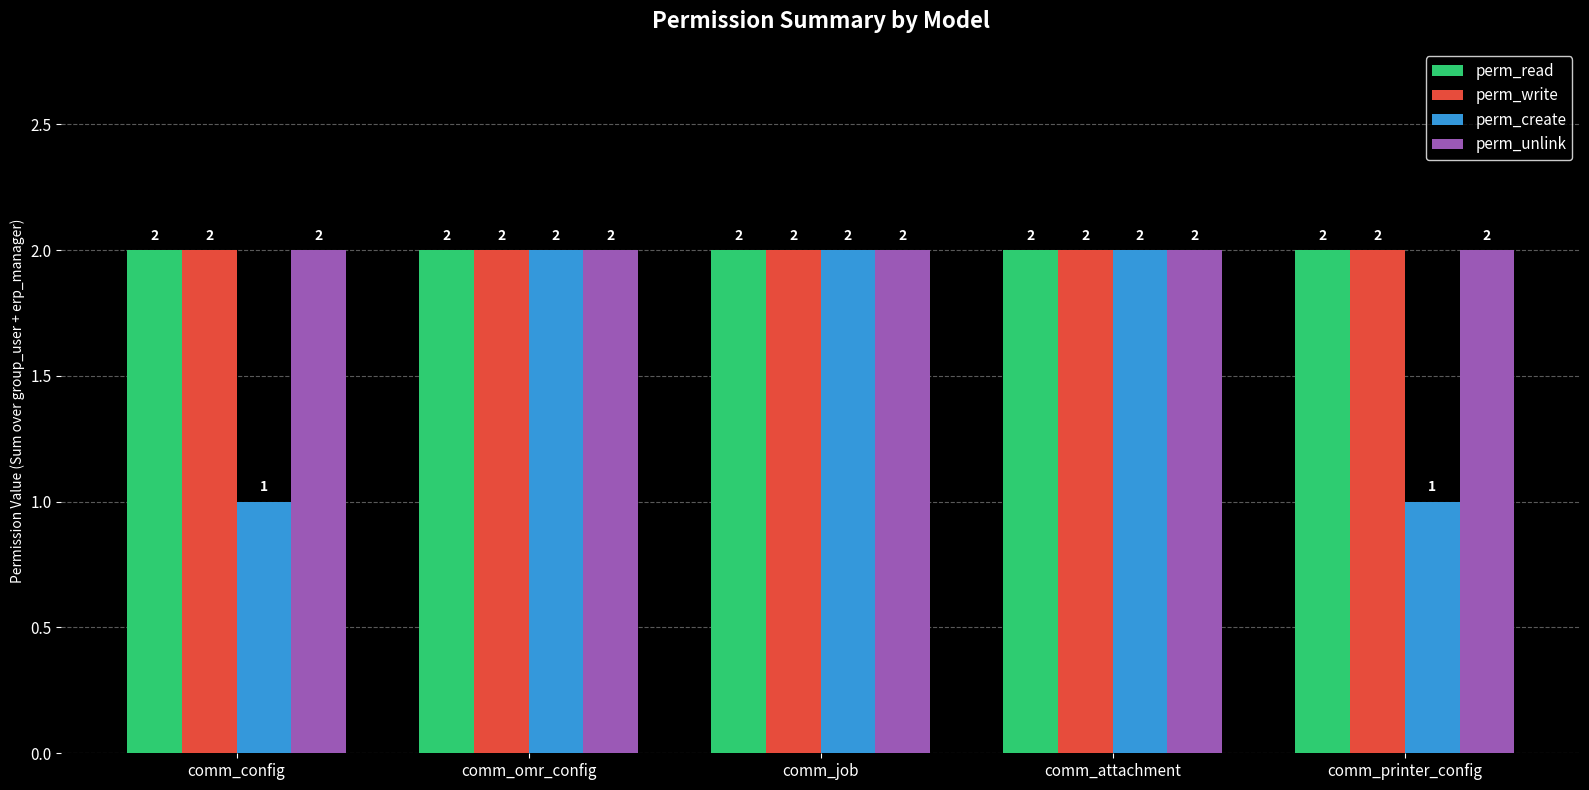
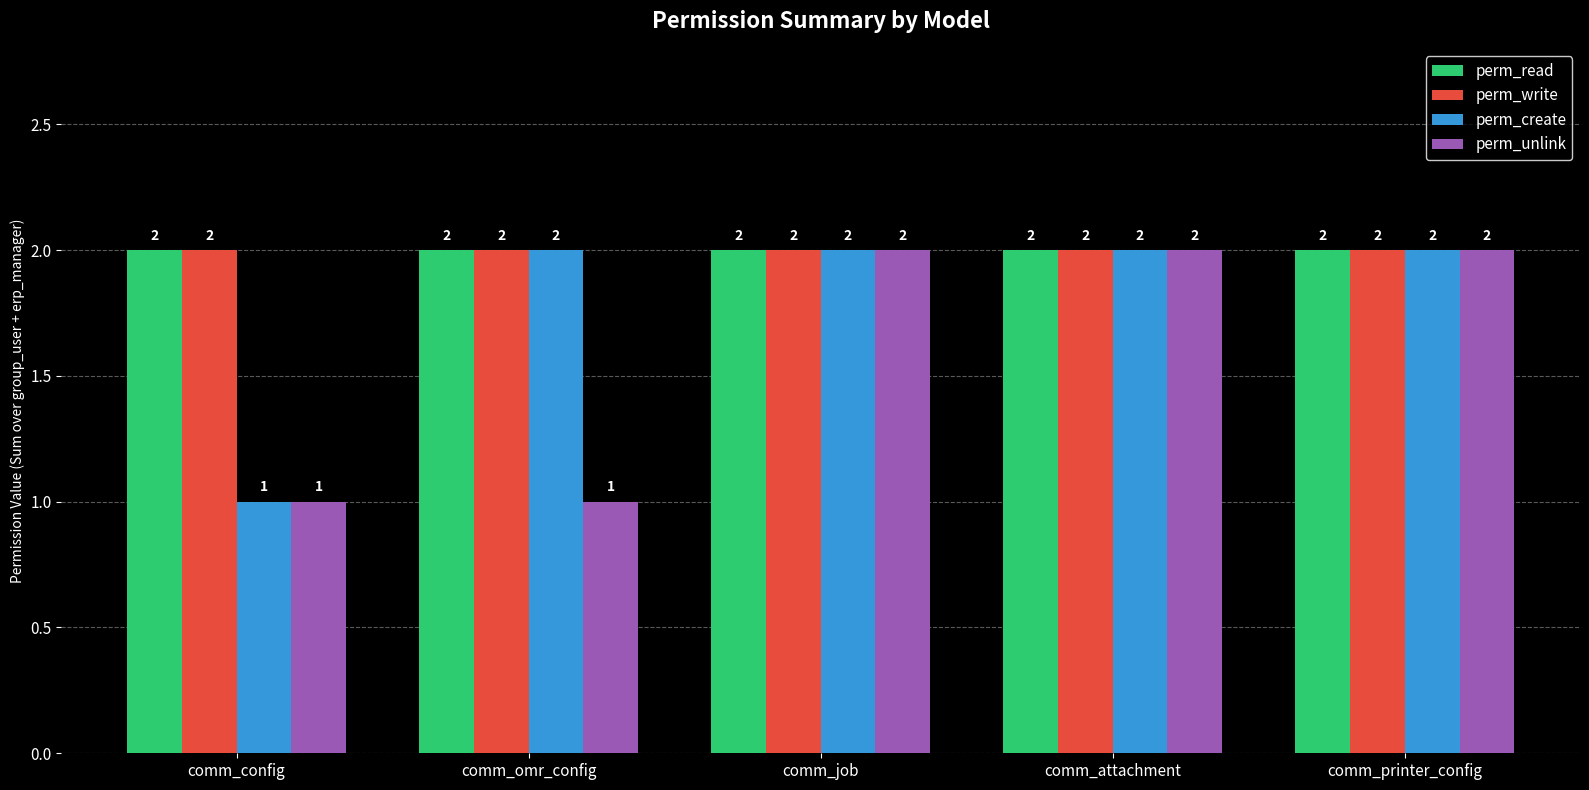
perm_unlink, comm_config: 2 -> 1
perm_unlink, comm_omr_config: 2 -> 1
perm_create, comm_printer_config: 1 -> 2
